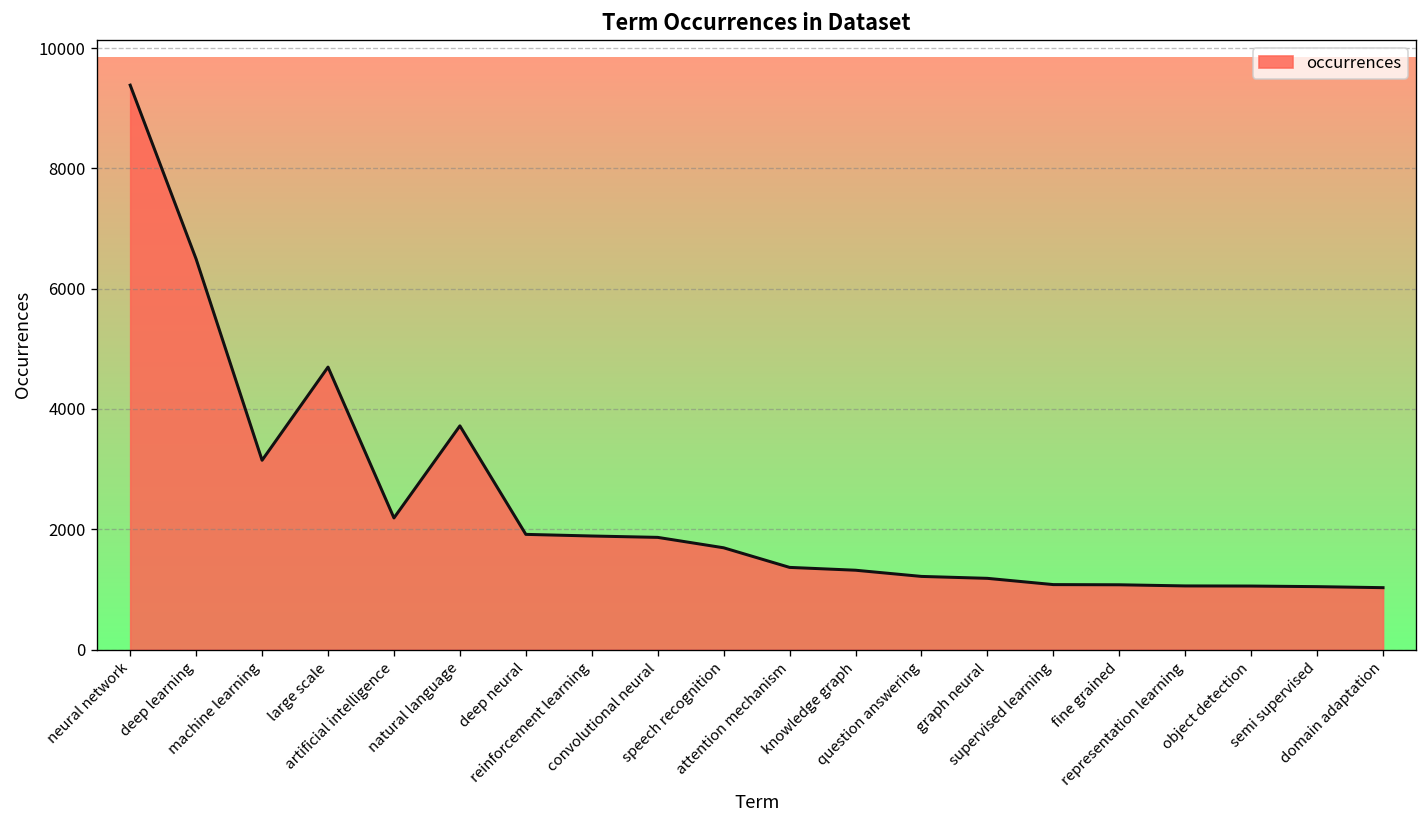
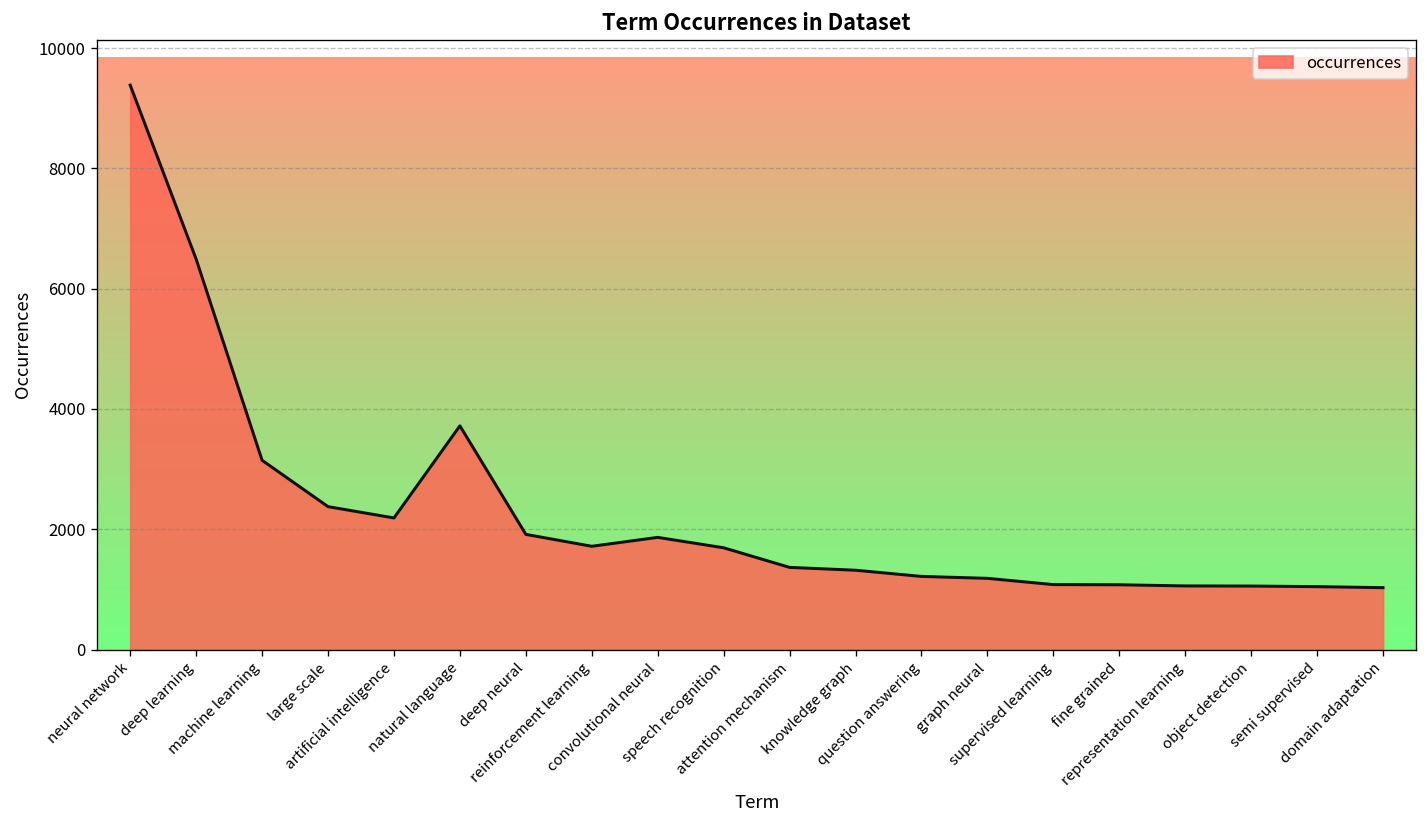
large scale: 4700 -> 2400
reinforcement learning: 1900 -> 1700
